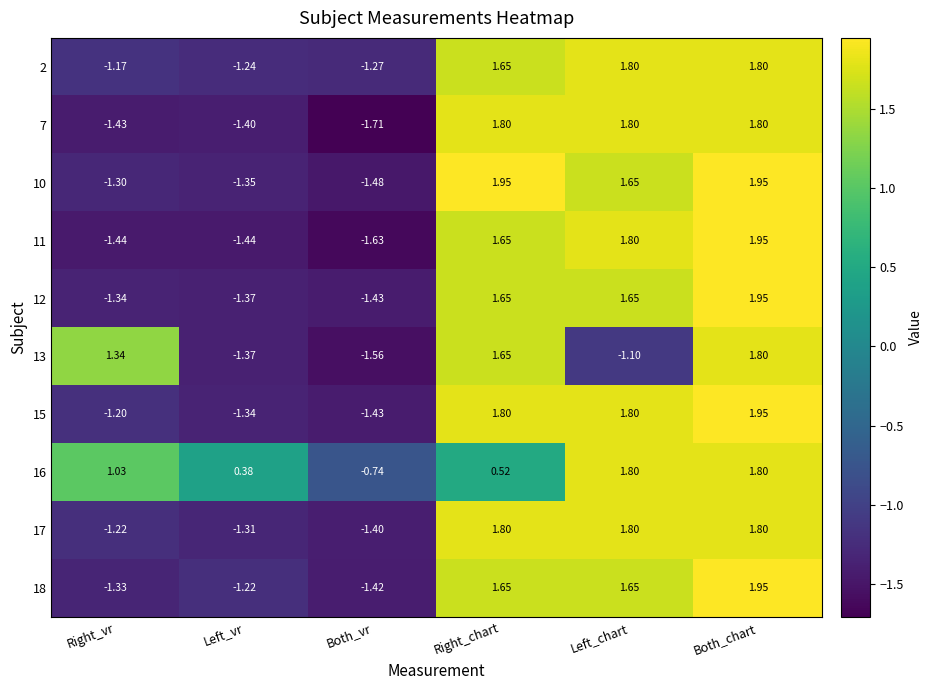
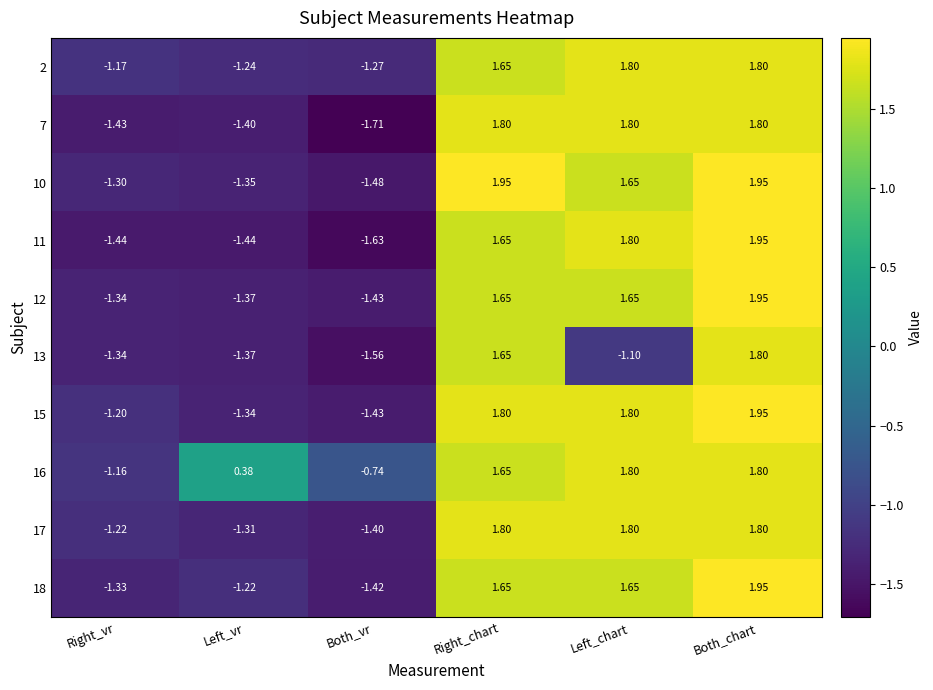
13, Right_vr: 1.34 -> -1.34
16, Right_vr: 1.03 -> -1.16
16, Right_chart: 0.52 -> 1.65
